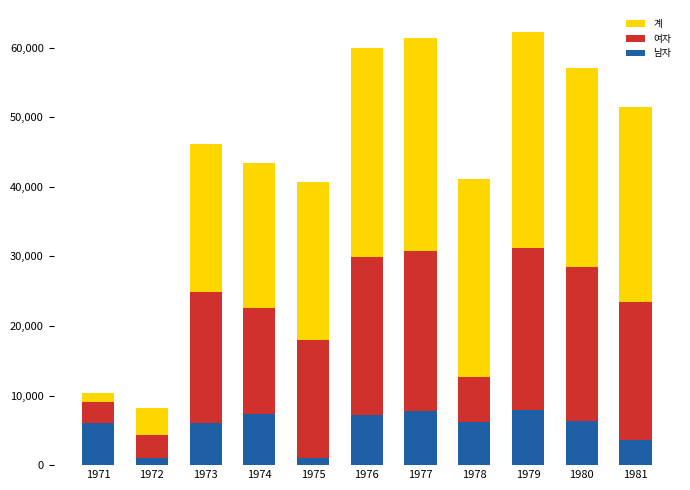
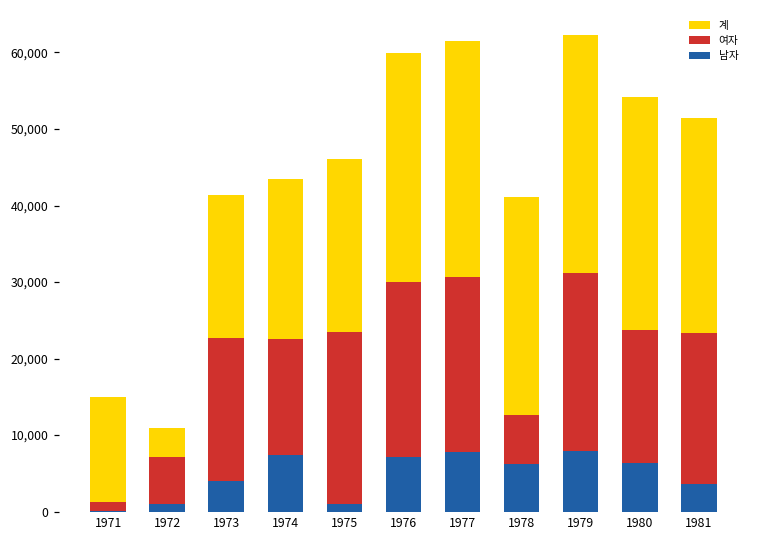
남자, 1971: 6,000 -> 0
여자, 1971: 3,000 -> 1,000
계, 1971: 1,000 -> 14,000
여자, 1972: 3,000 -> 6,000
남자, 1973: 6,000 -> 4,000
계, 1973: 21,000 -> 19,000
여자, 1975: 17,000 -> 22,000
여자, 1980: 22,000 -> 17,000
계, 1980: 29,000 -> 30,000
